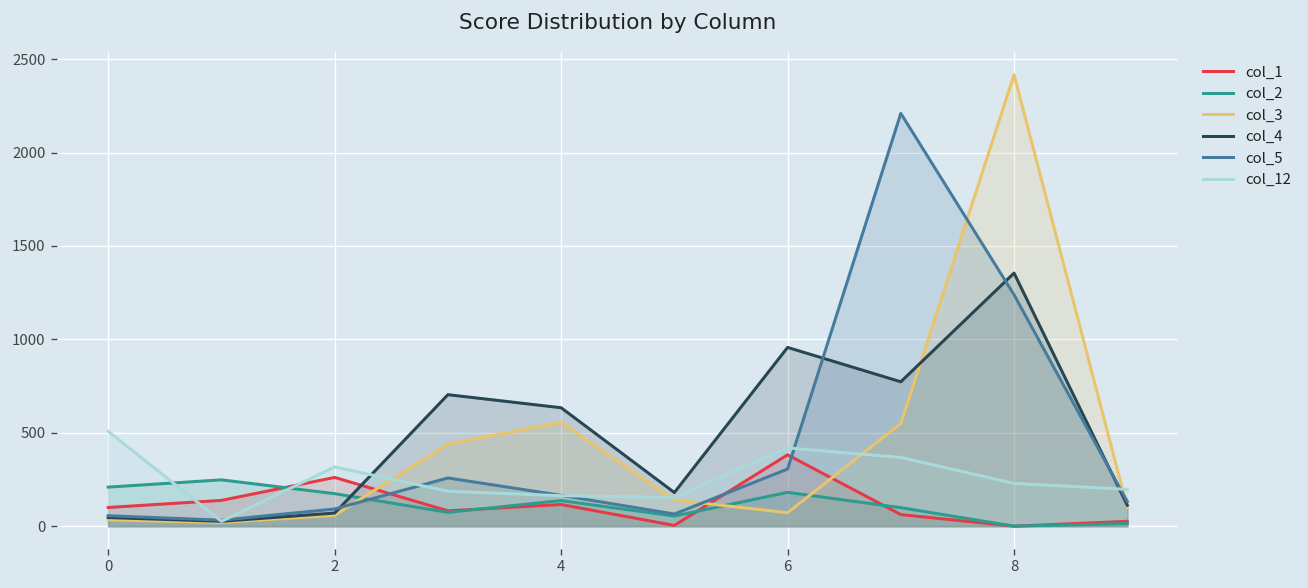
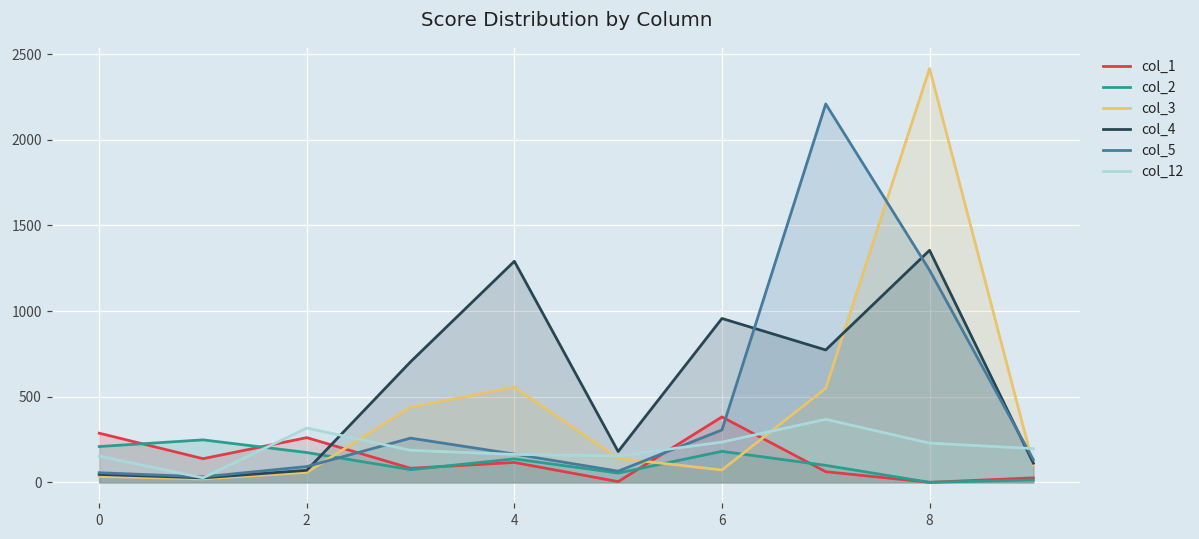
col_1, 0: 100 -> 290
col_12, 0: 510 -> 150
col_4, 4: 630 -> 1290
col_12, 6: 420 -> 240
